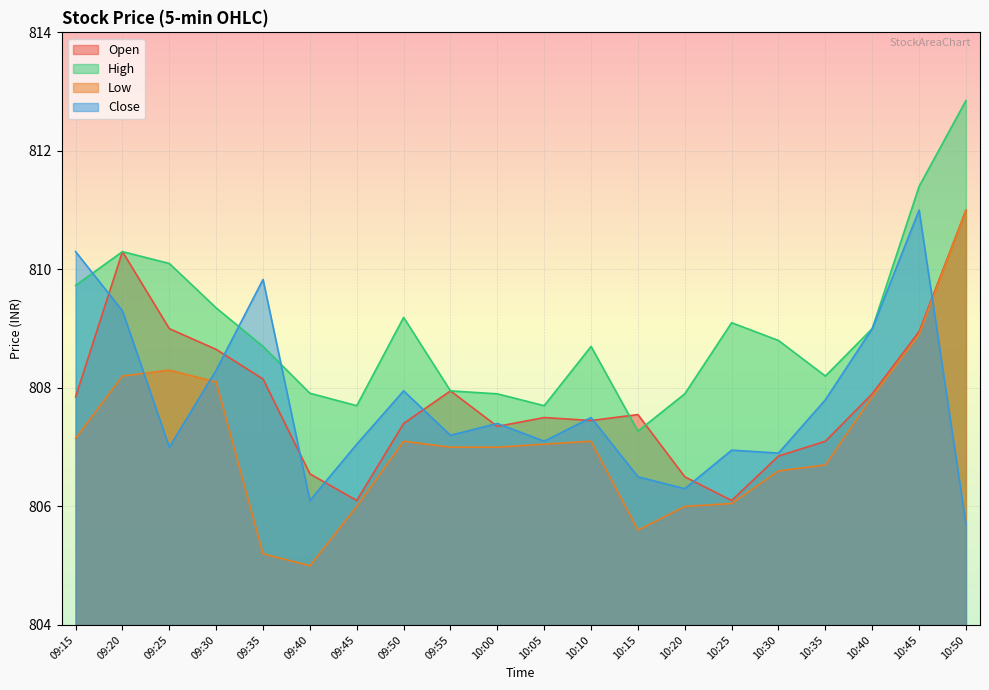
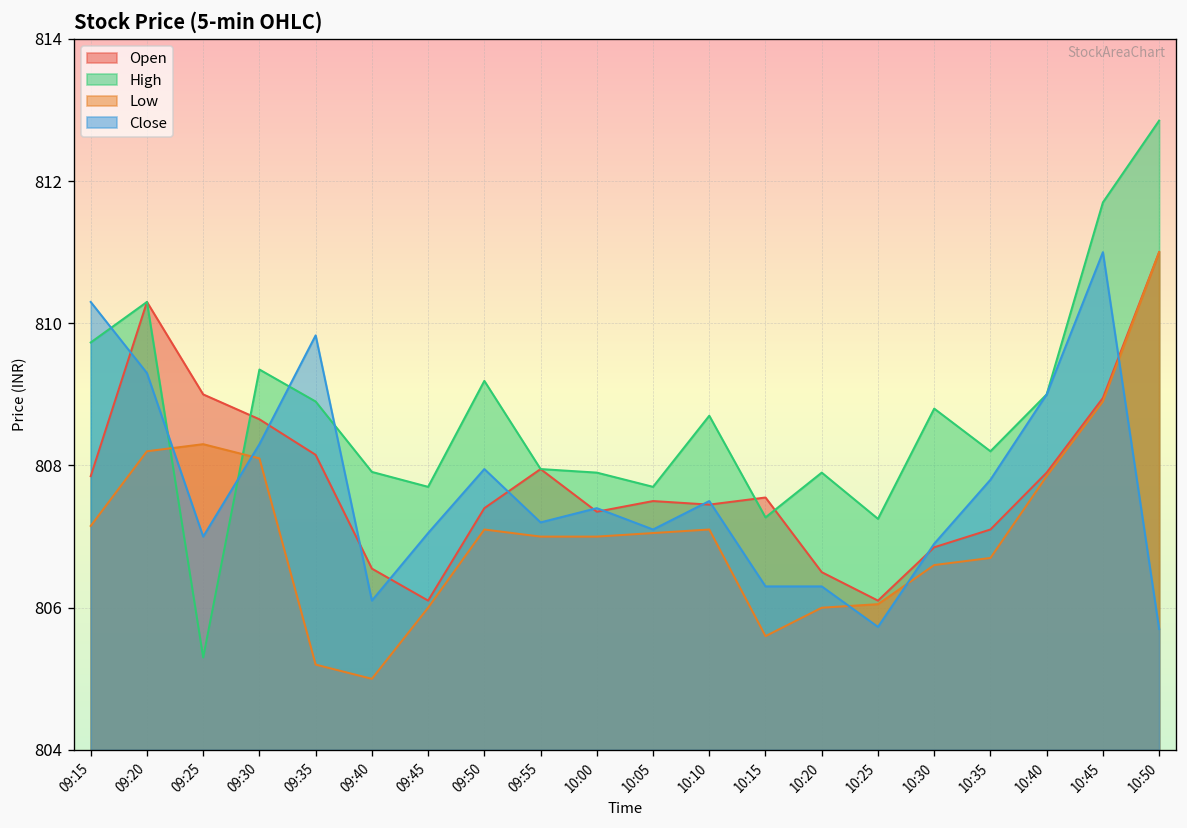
High, 09:25: 810.1 -> 805.3
High, 09:35: 808.7 -> 808.9
Close, 10:15: 806.5 -> 806.3
High, 10:25: 809.1 -> 807.3
Close, 10:25: 807.0 -> 805.7
High, 10:45: 811.4 -> 811.7
